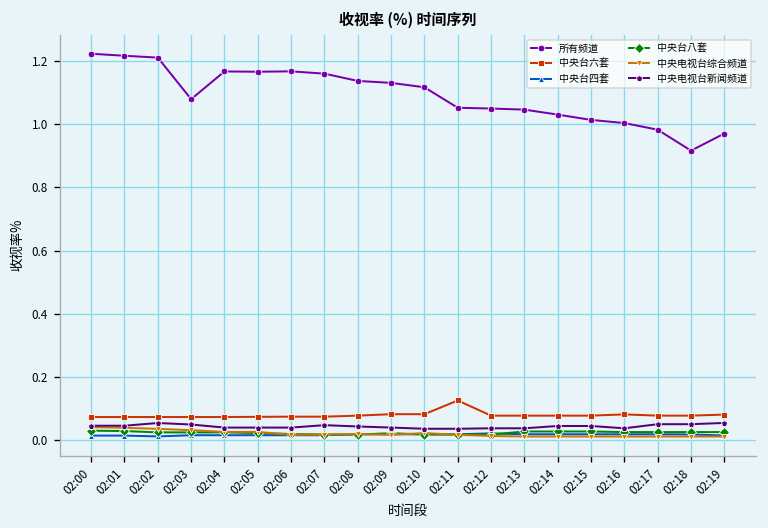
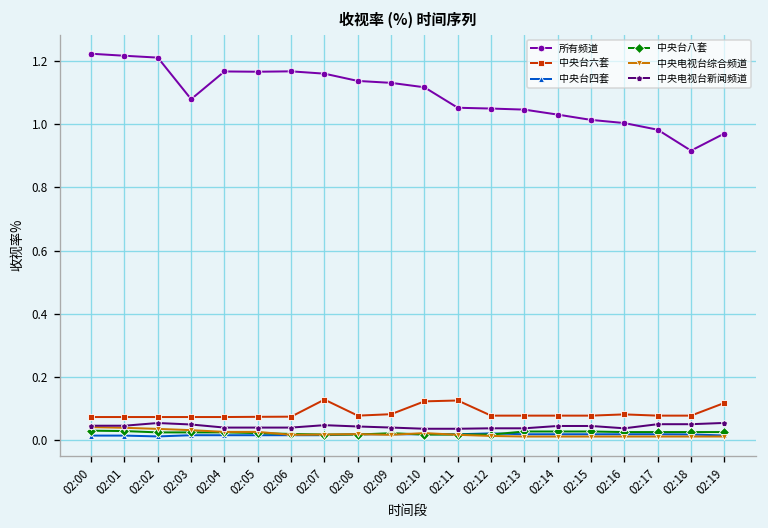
中央台六套, 02:07: 0.07 -> 0.13
中央台六套, 02:10: 0.08 -> 0.12
中央台六套, 02:19: 0.08 -> 0.12
